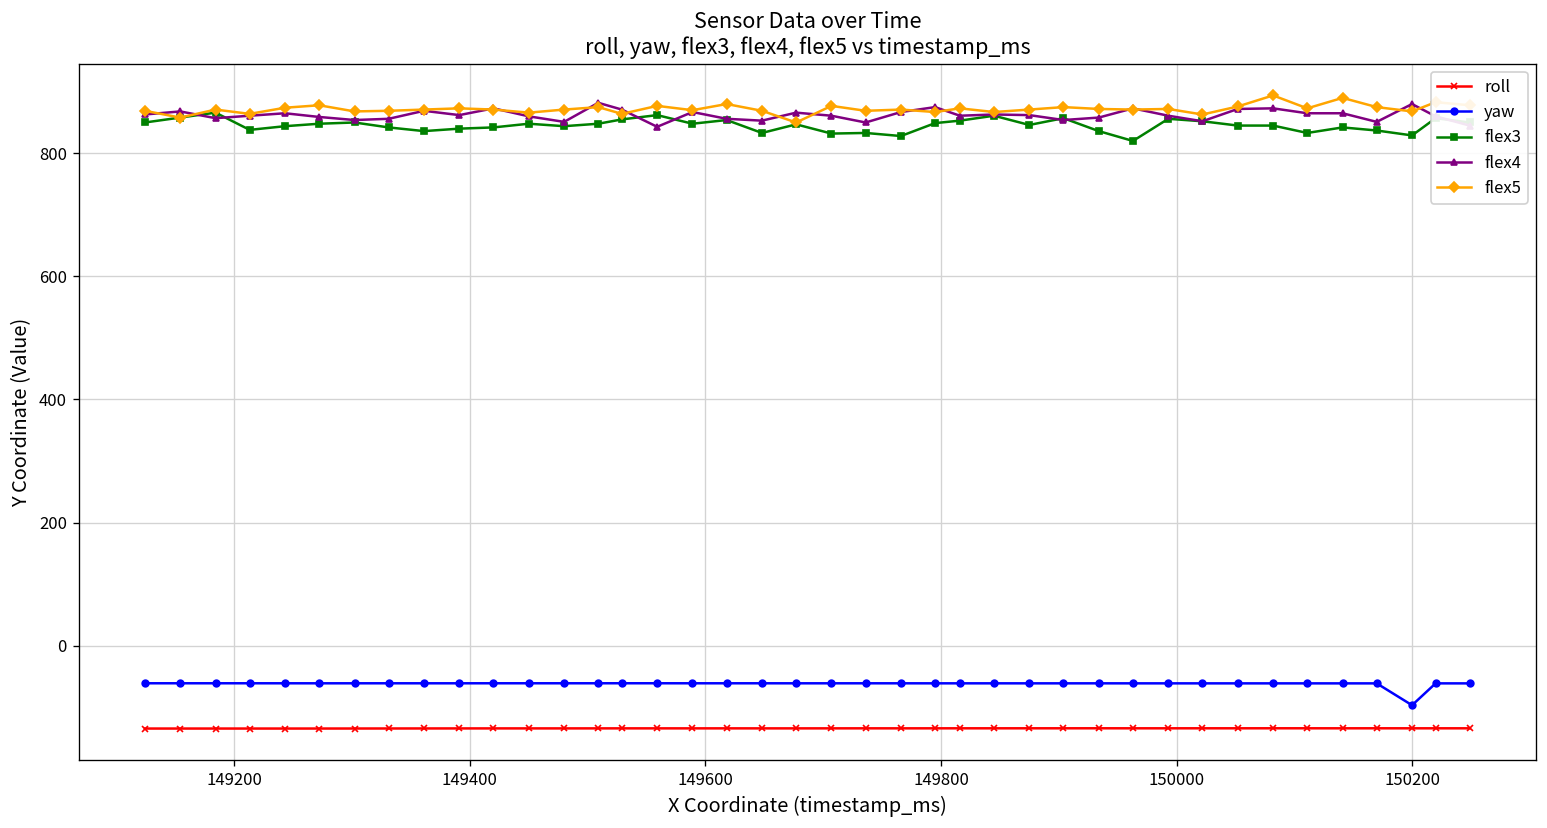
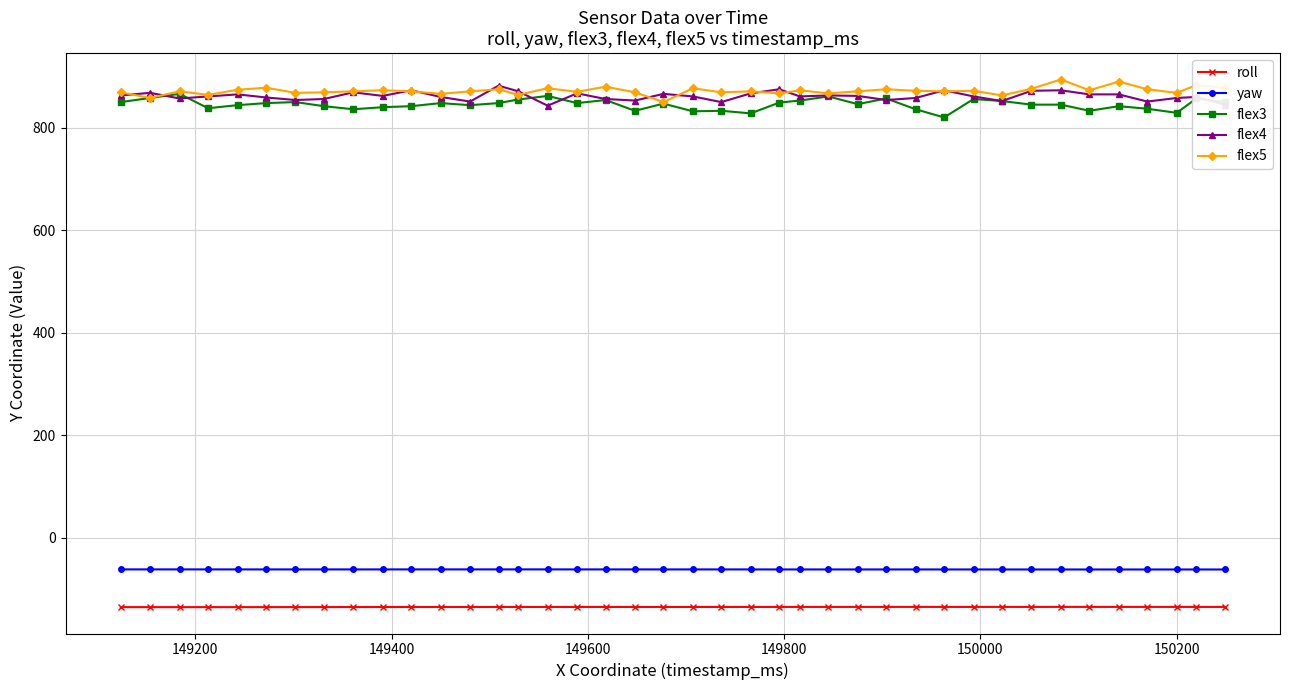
yaw, 150200: -100 -> -60
flex4, 150200: 880 -> 860
